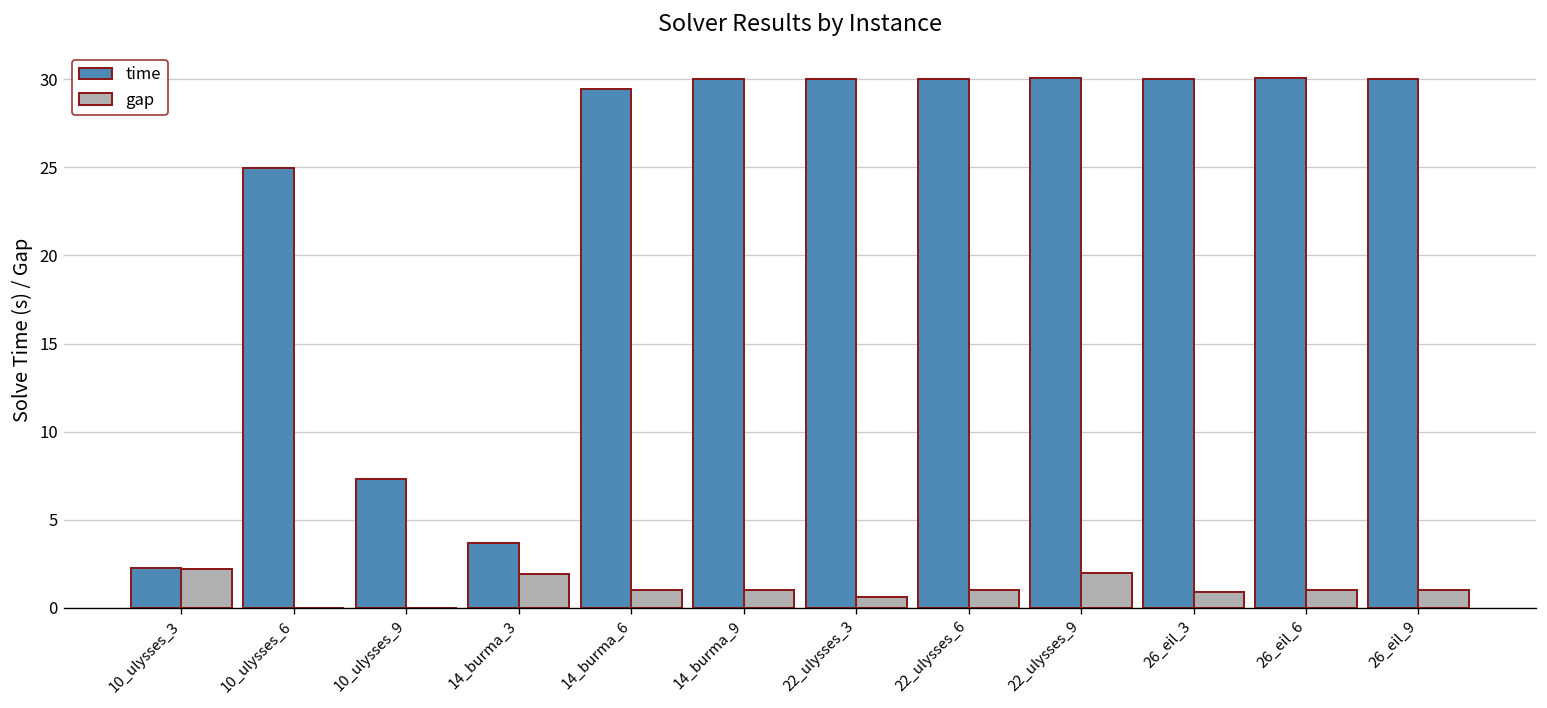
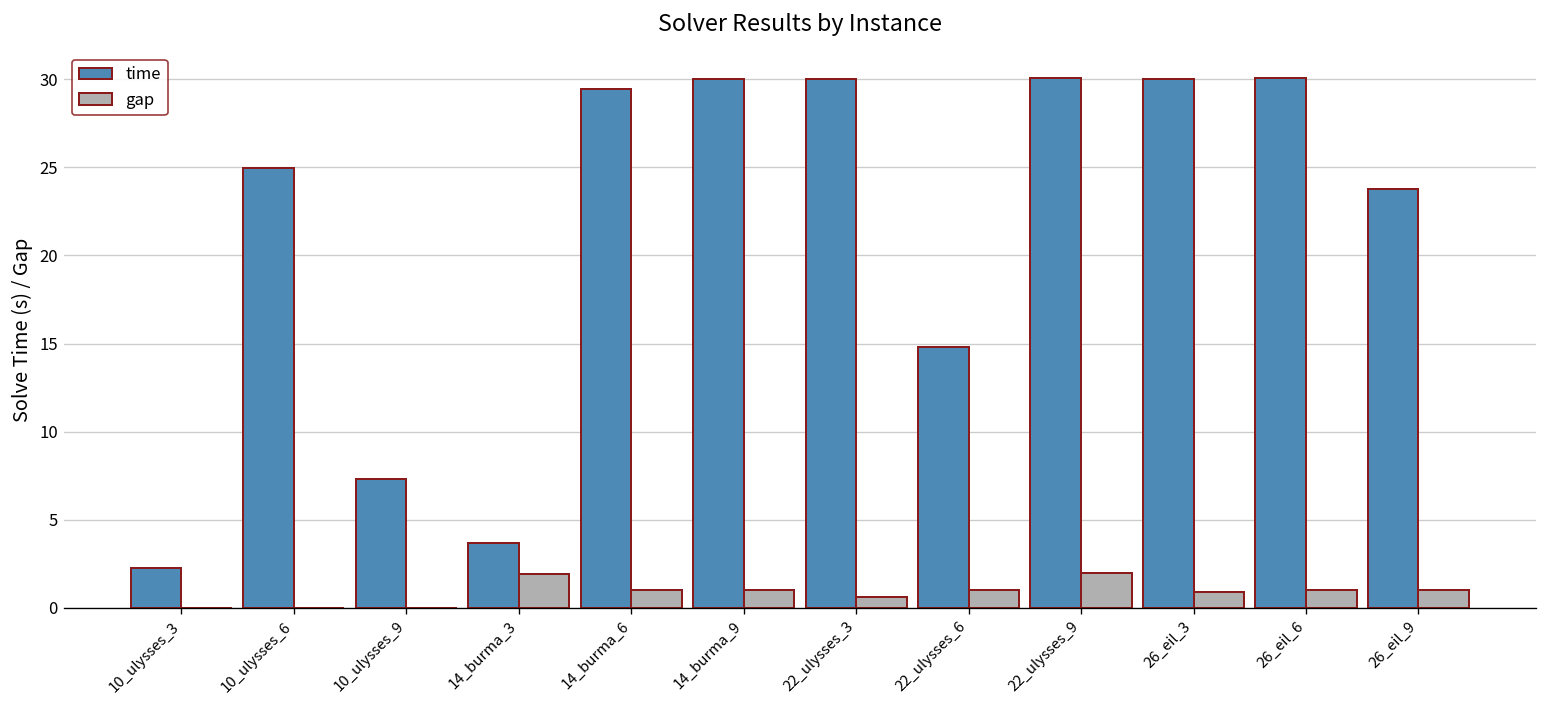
gap, 10_ulysses_3: 2.2 -> 0.0
time, 22_ulysses_6: 30.0 -> 14.8
time, 26_eil_9: 30.0 -> 23.8
